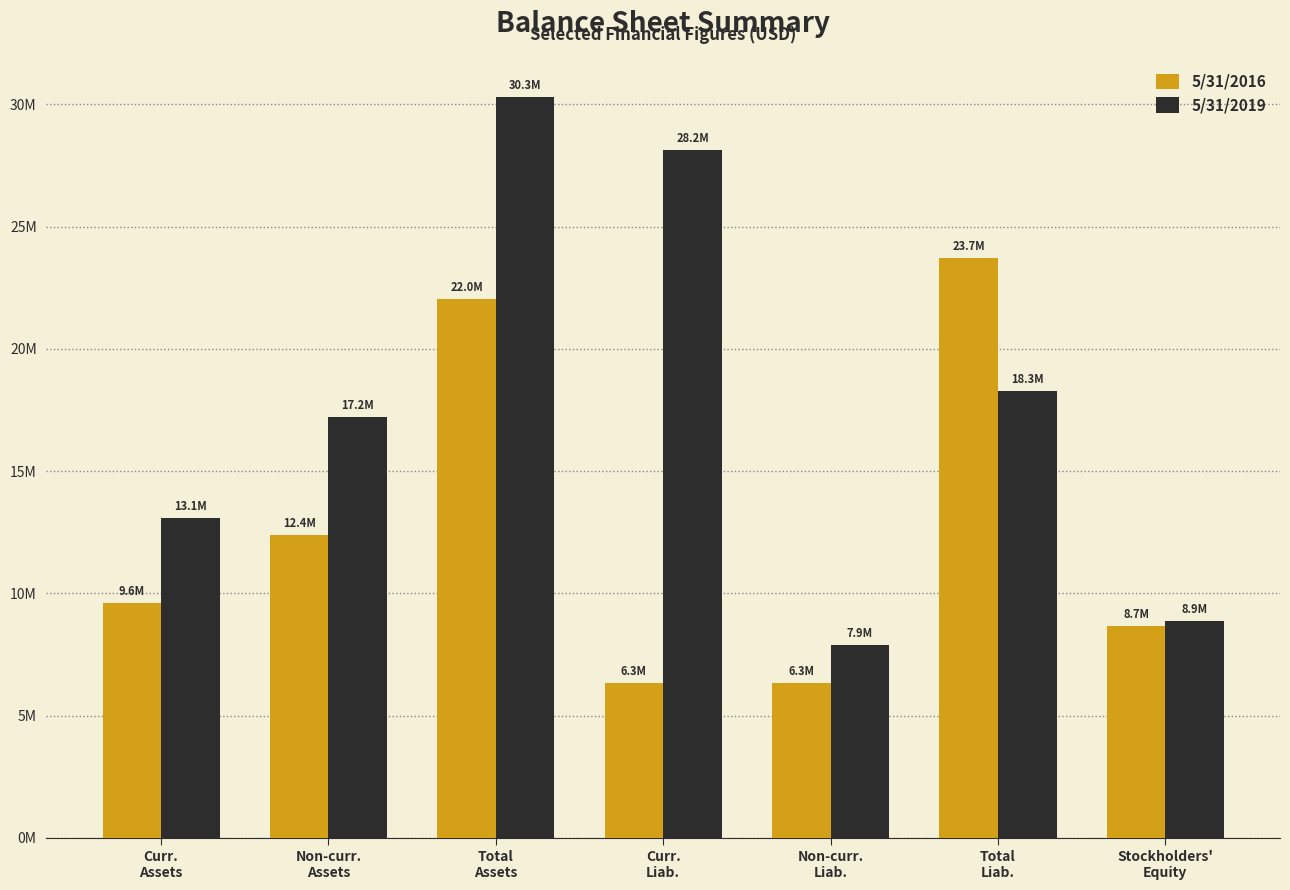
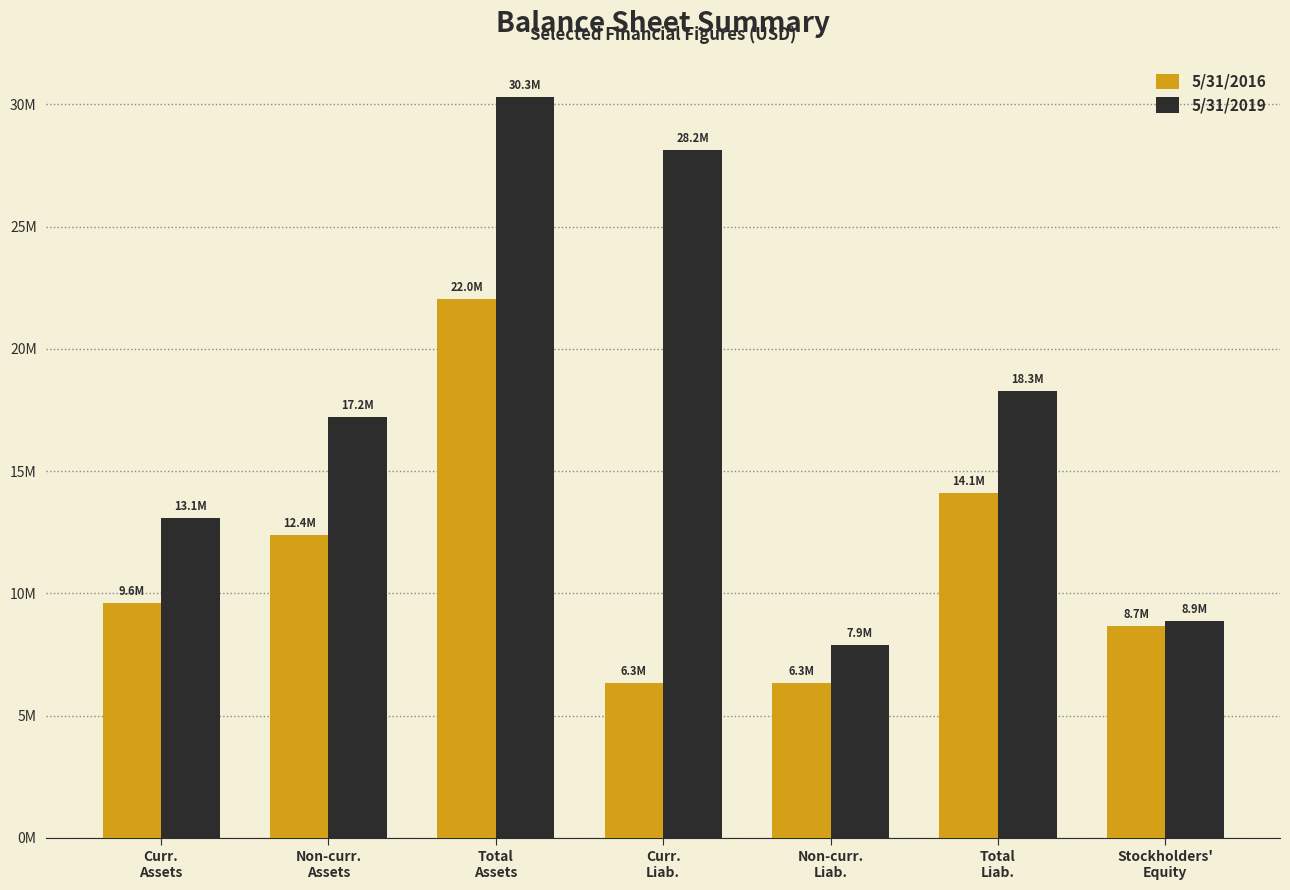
5/31/2016, Total Liab.: 23.7M -> 14.1M
